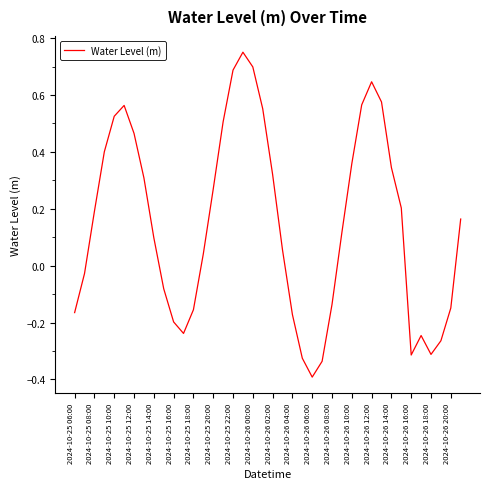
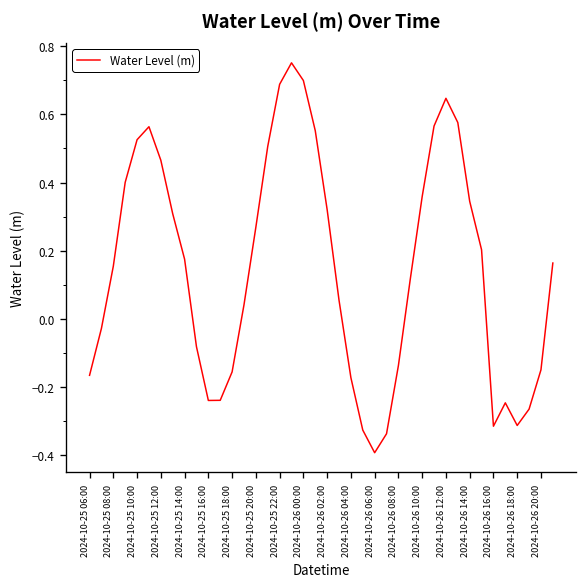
2024-10-25 08:00: 0.19 -> 0.15
2024-10-25 14:00: 0.10 -> 0.18
2024-10-25 16:00: -0.20 -> -0.24
